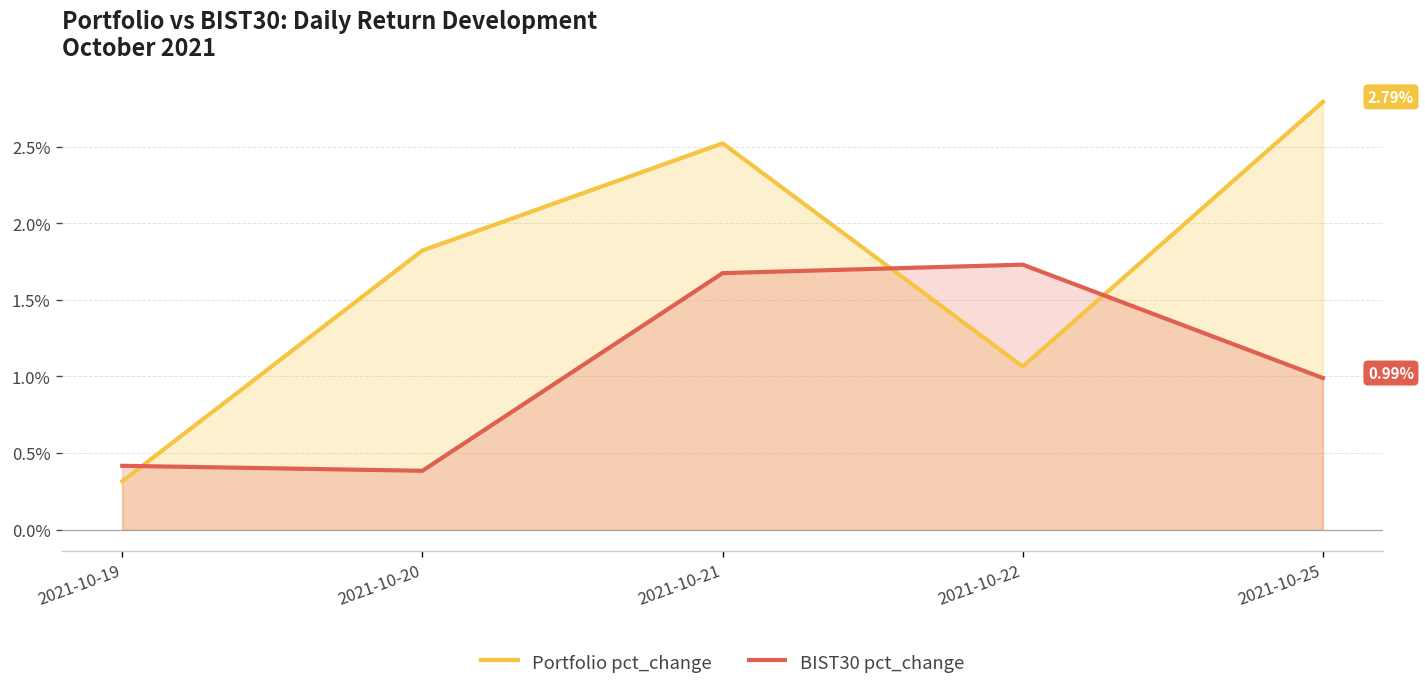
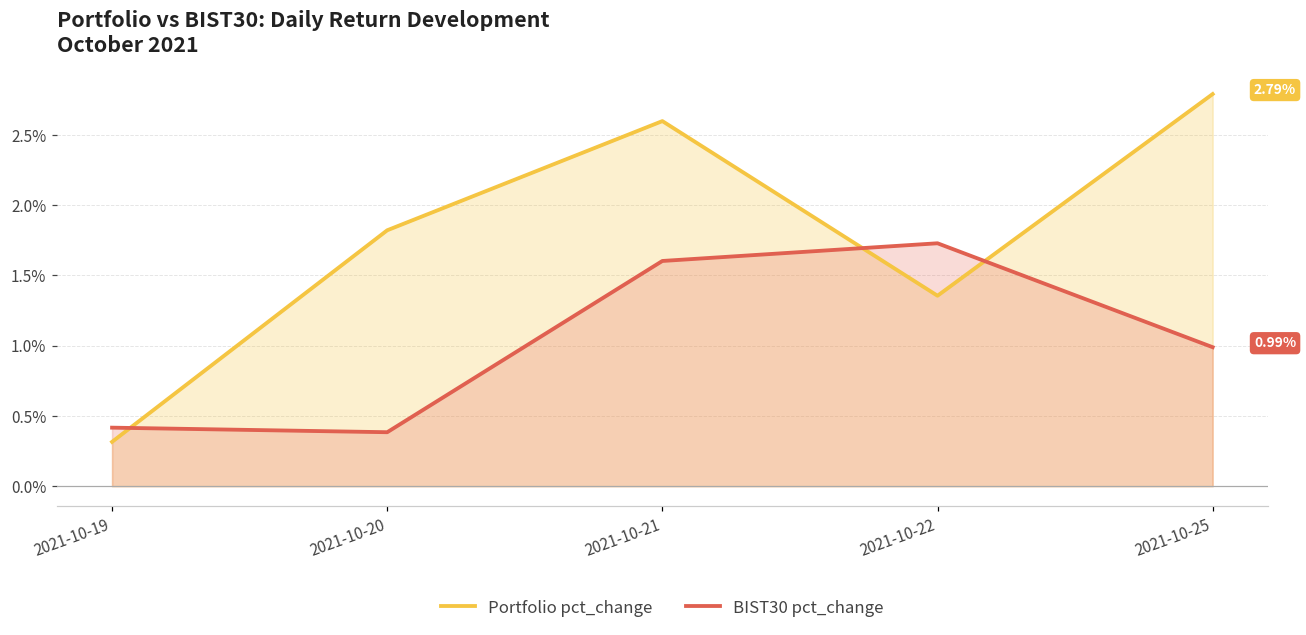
Portfolio pct_change, 2021-10-21: 2.52% -> 2.60%
BIST30 pct_change, 2021-10-21: 1.67% -> 1.60%
Portfolio pct_change, 2021-10-22: 1.06% -> 1.36%
